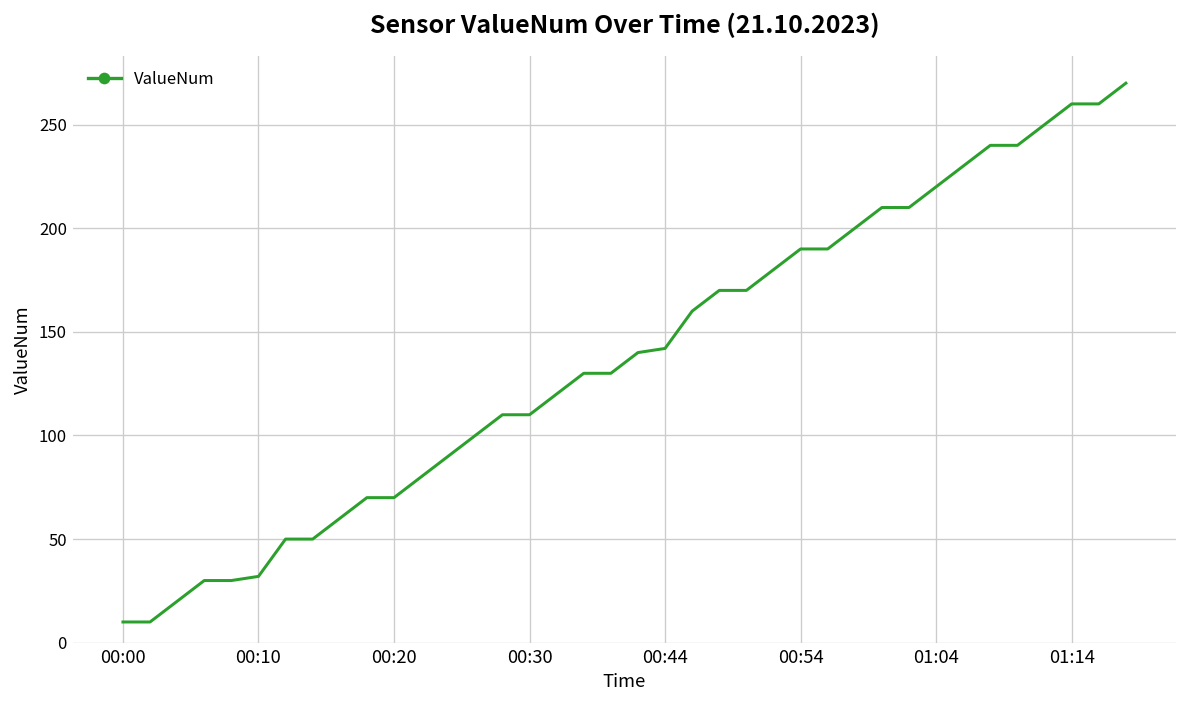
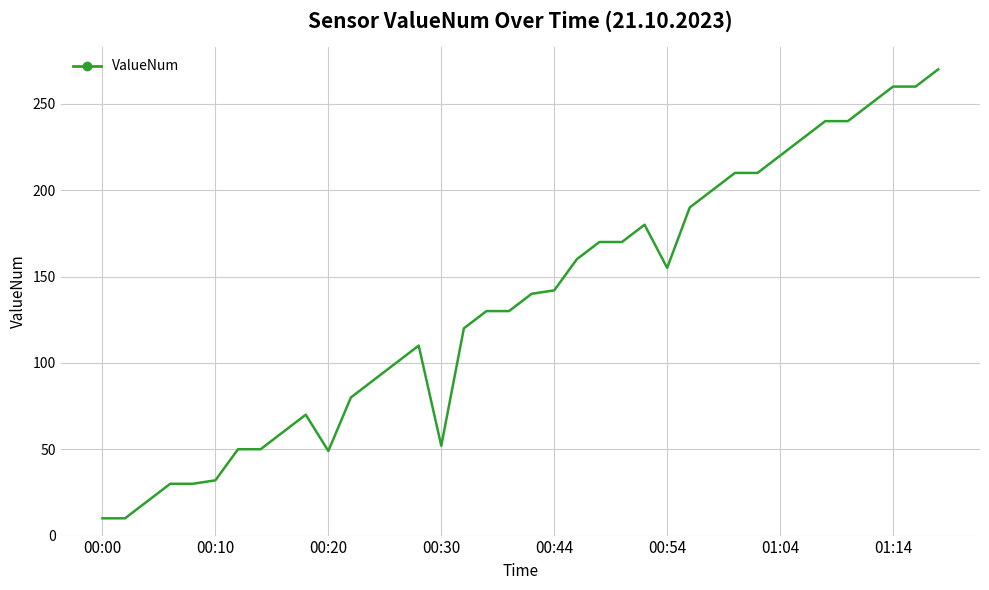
00:20: 70 -> 49
00:30: 110 -> 52
00:54: 190 -> 155
